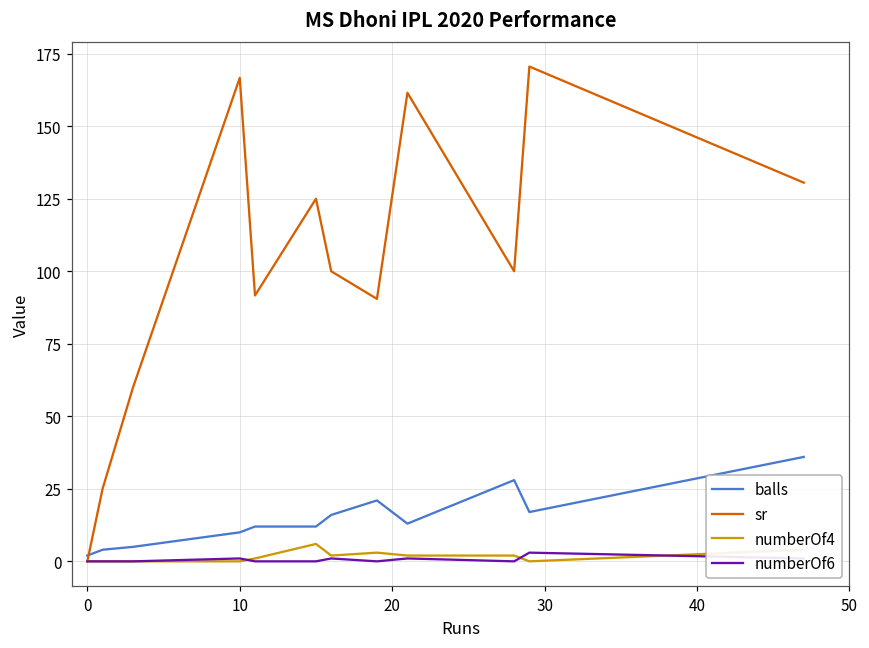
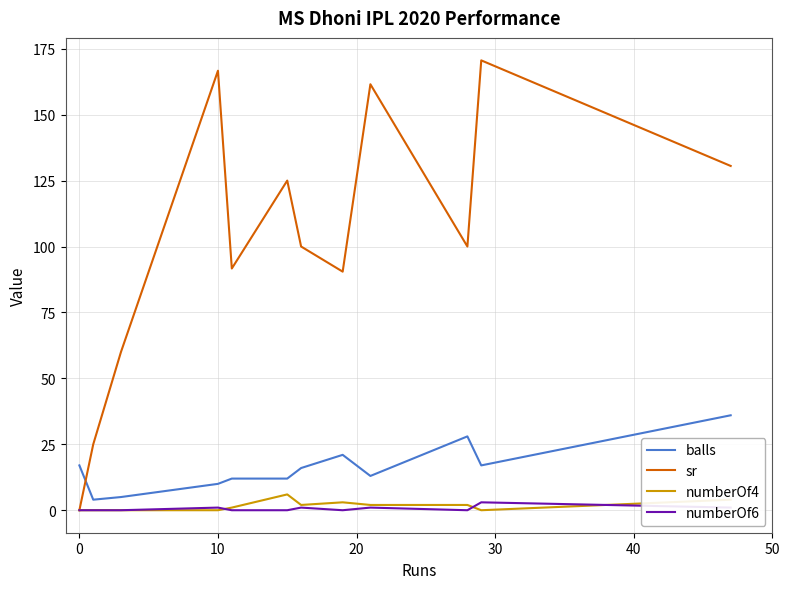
balls, 0: 2 -> 17
